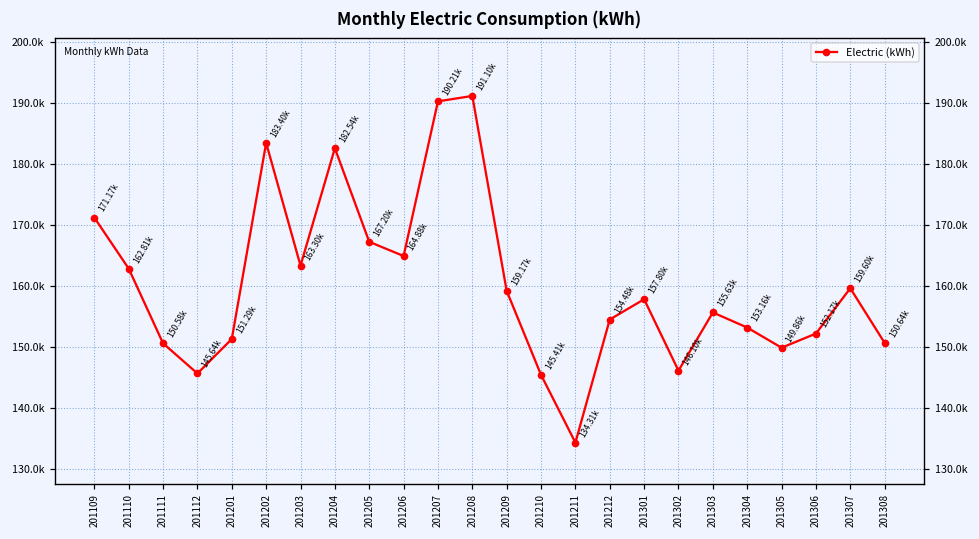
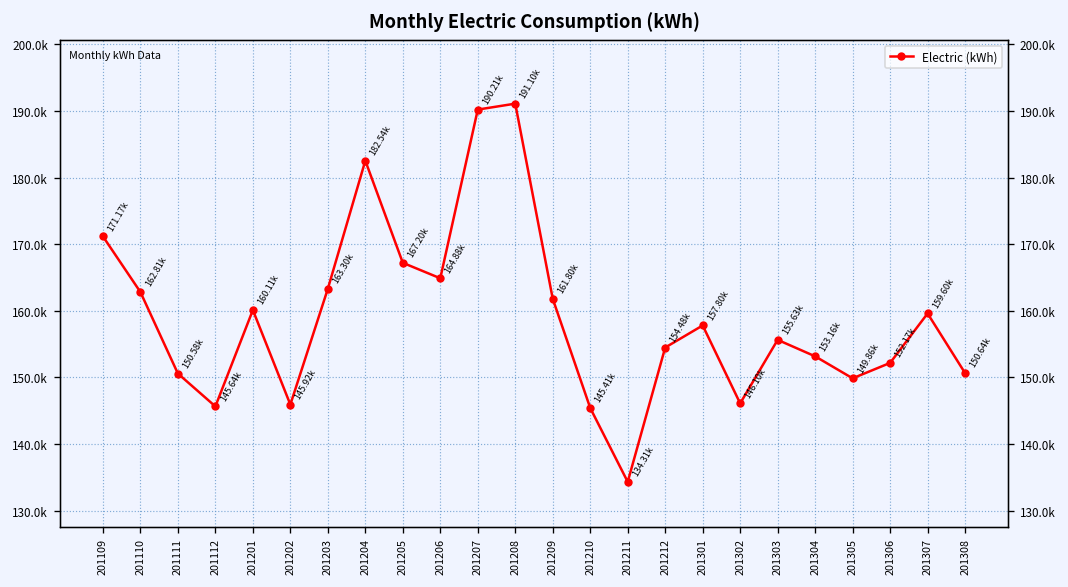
201201: 151.29k -> 160.11k
201202: 183.40k -> 145.92k
201209: 159.17k -> 161.80k
